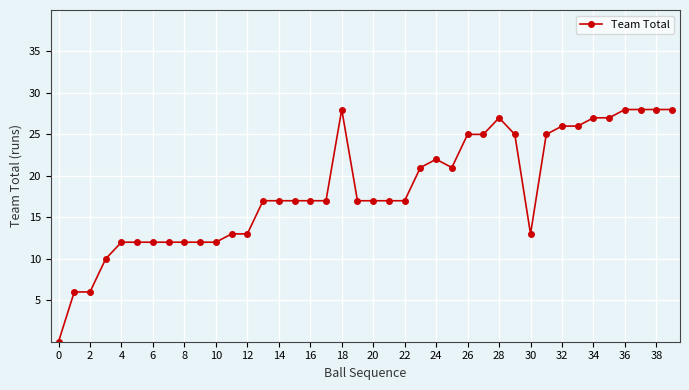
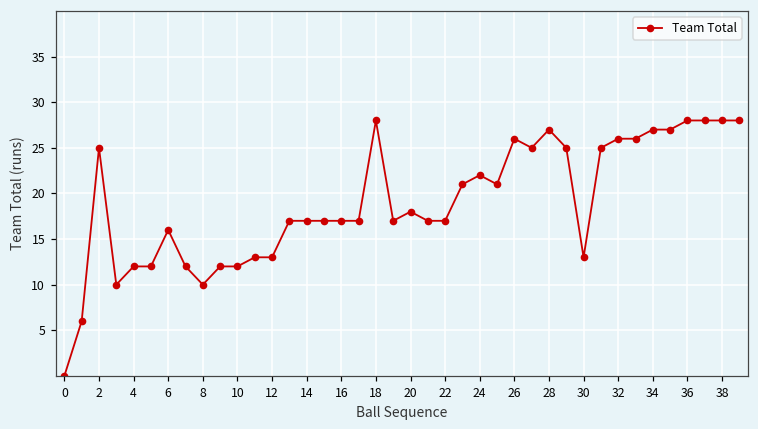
2: 6 -> 25
6: 12 -> 16
8: 12 -> 10
20: 17 -> 18
26: 25 -> 26
